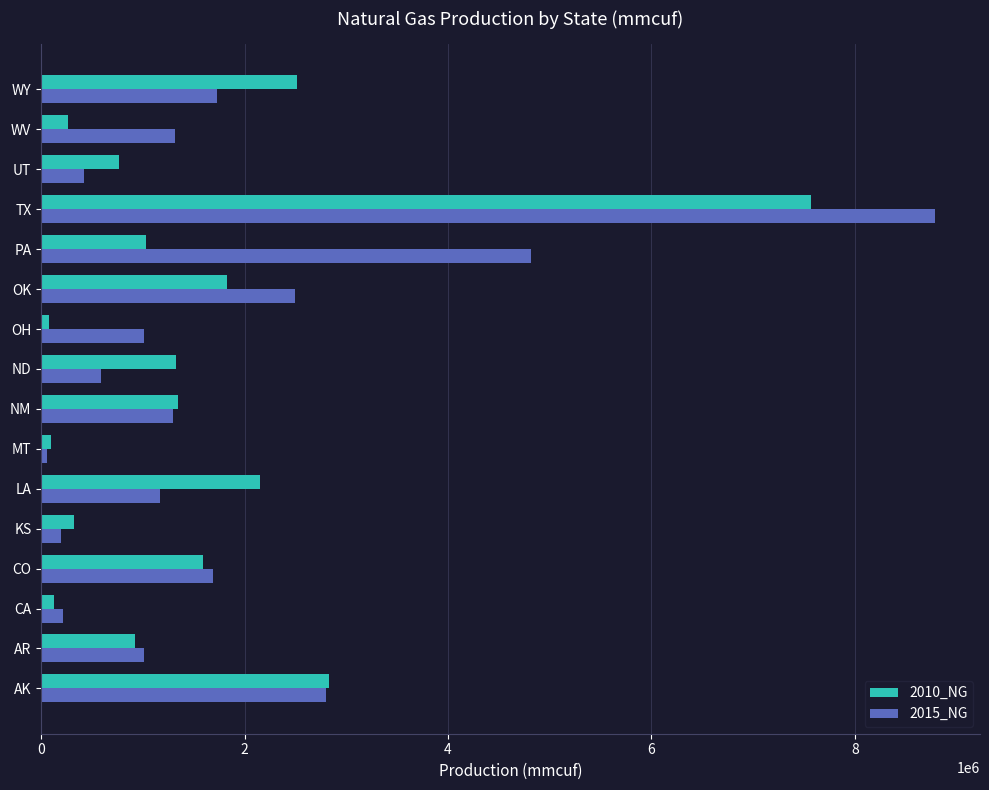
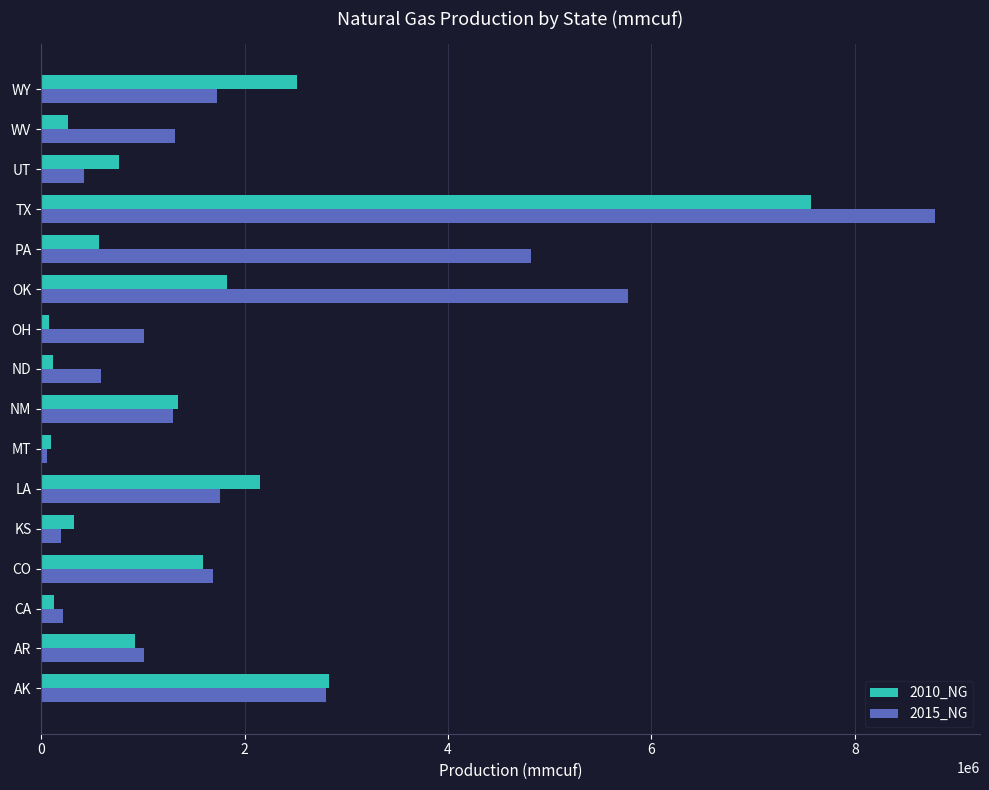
2010_NG, PA: 1040000 -> 570000
2015_NG, OK: 2500000 -> 5760000
2010_NG, ND: 1330000 -> 110000
2015_NG, LA: 1170000 -> 1760000
